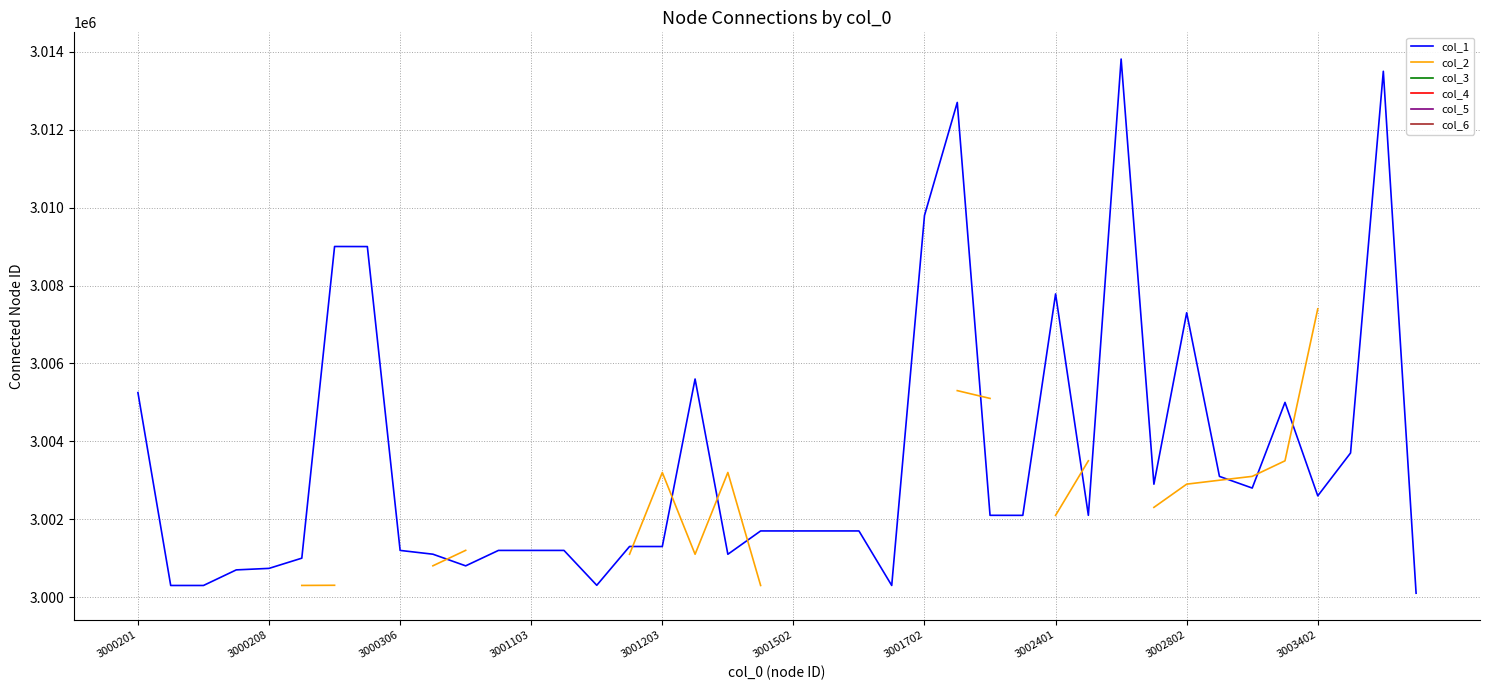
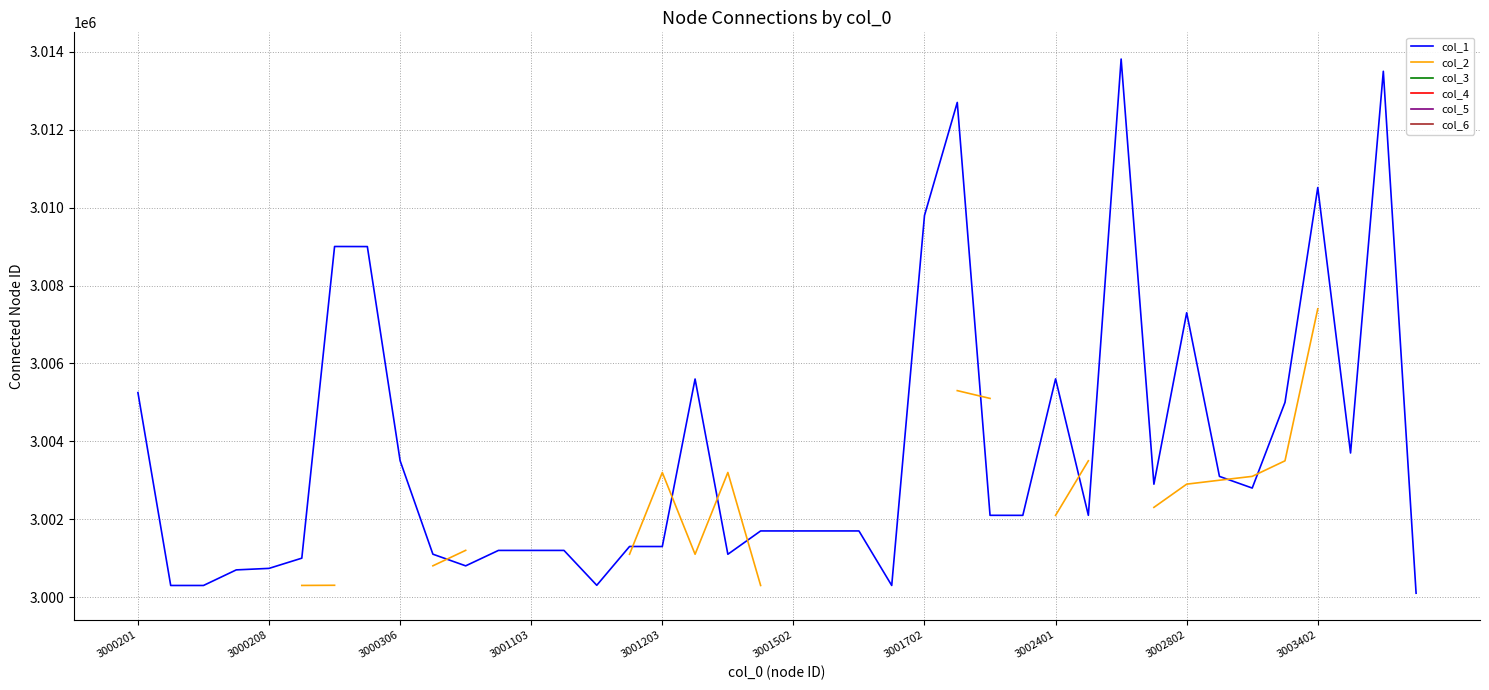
col_1, 3000306: 3001200 -> 3003500
col_1, 3002401: 3007800 -> 3005600
col_1, 3003402: 3002600 -> 3010500
